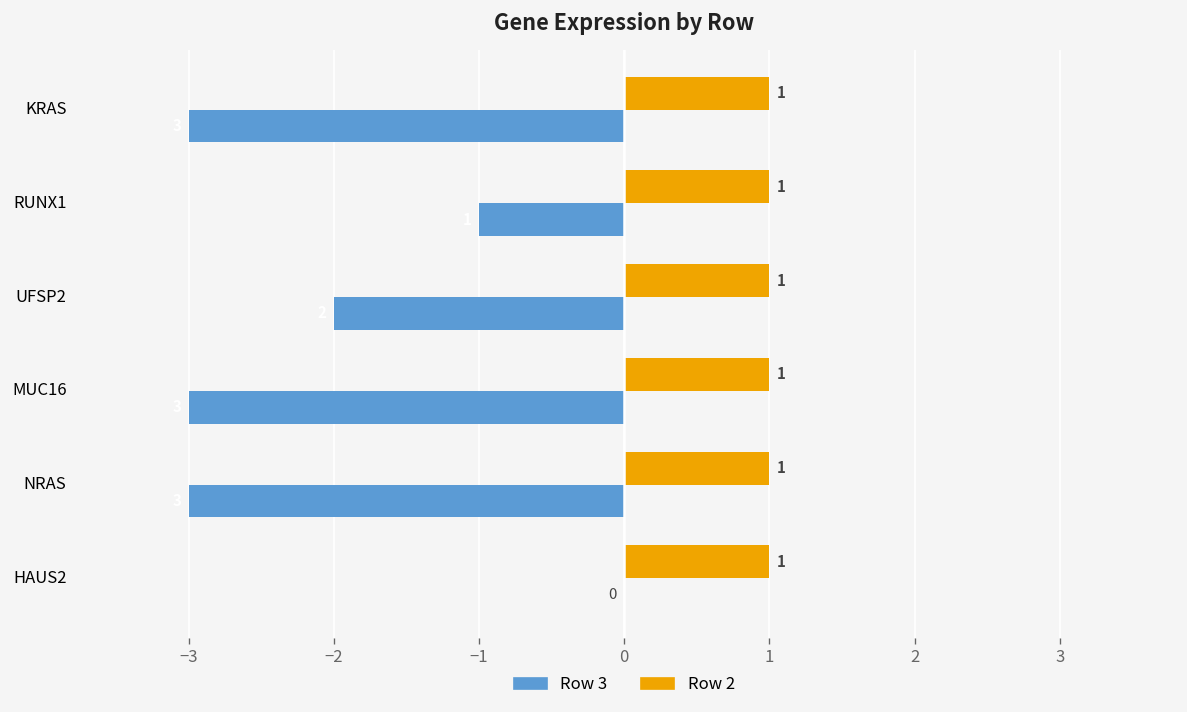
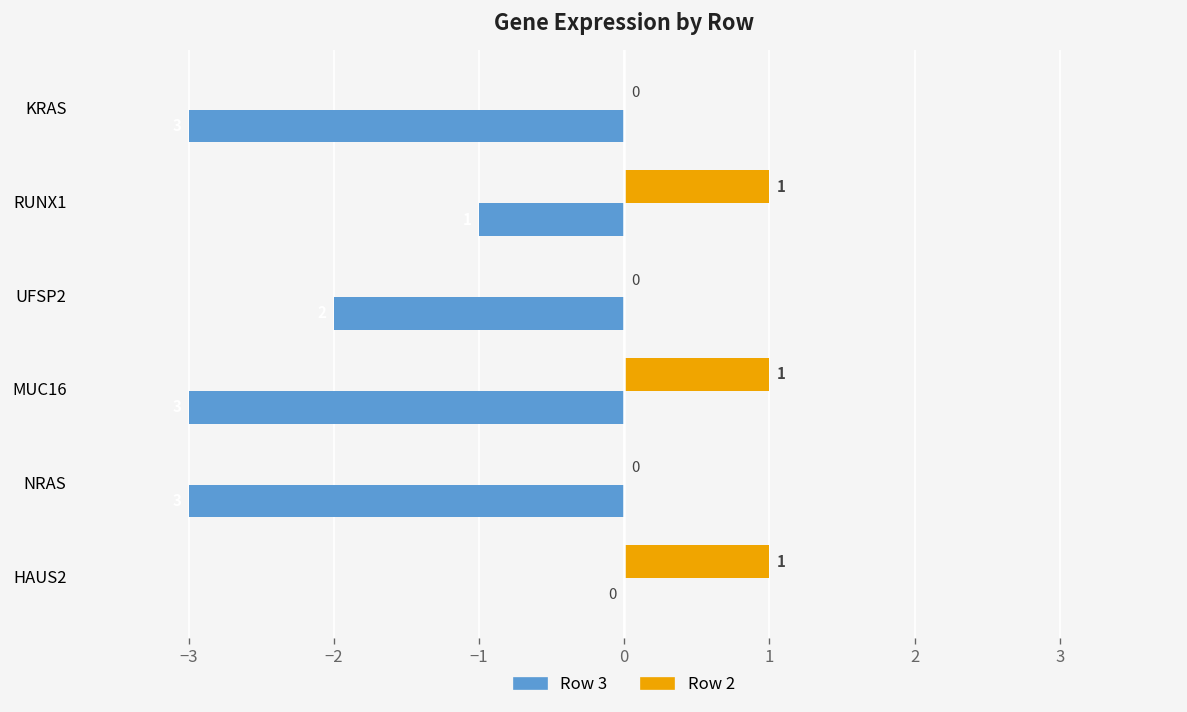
Row 2, KRAS: 1 -> 0
Row 2, UFSP2: 1 -> 0
Row 2, NRAS: 1 -> 0
